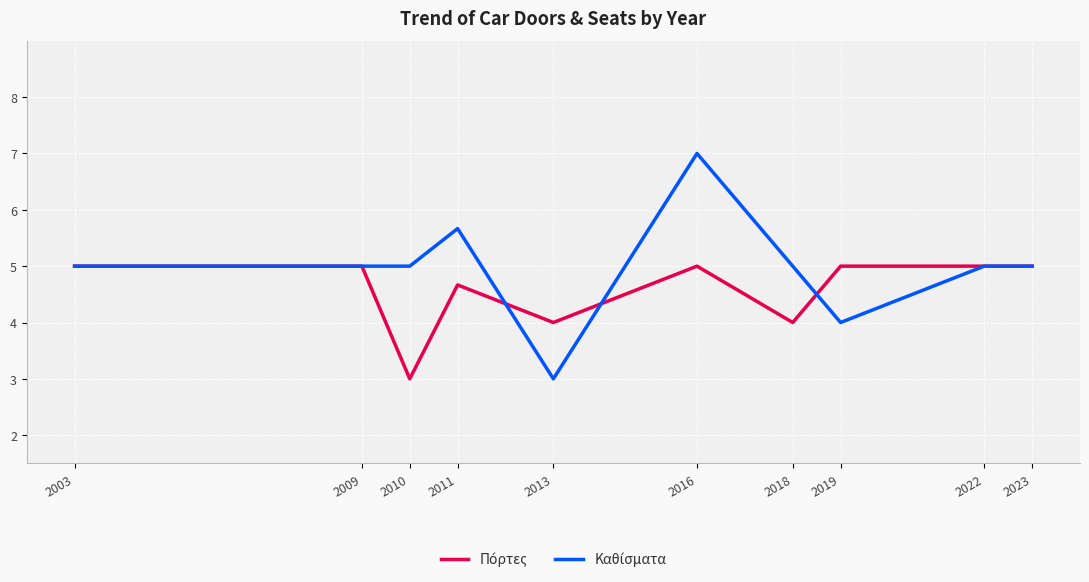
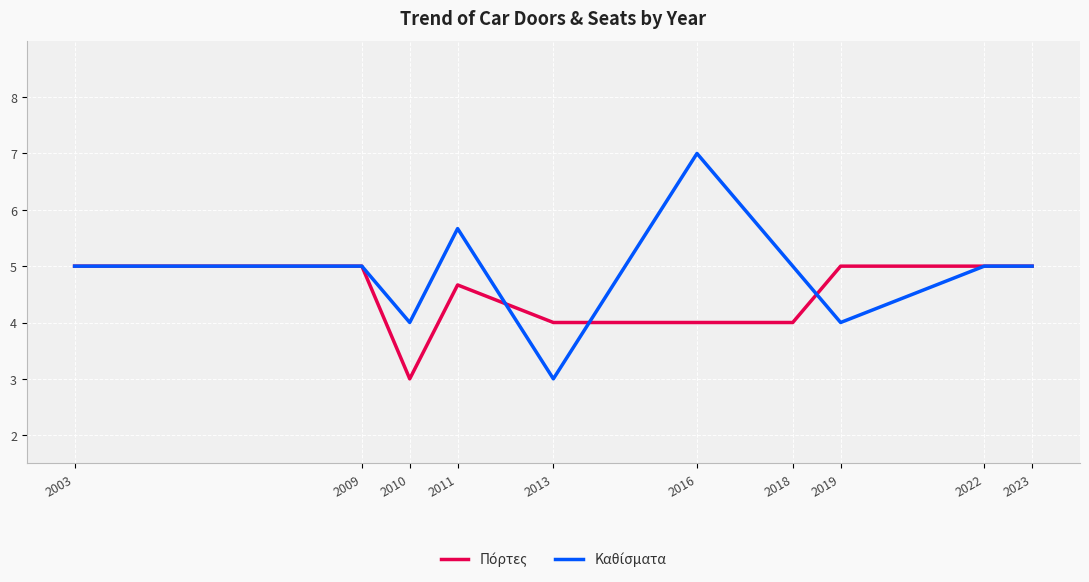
Καθίσματα, 2010: 5 -> 4
Πόρτες, 2016: 5 -> 4
